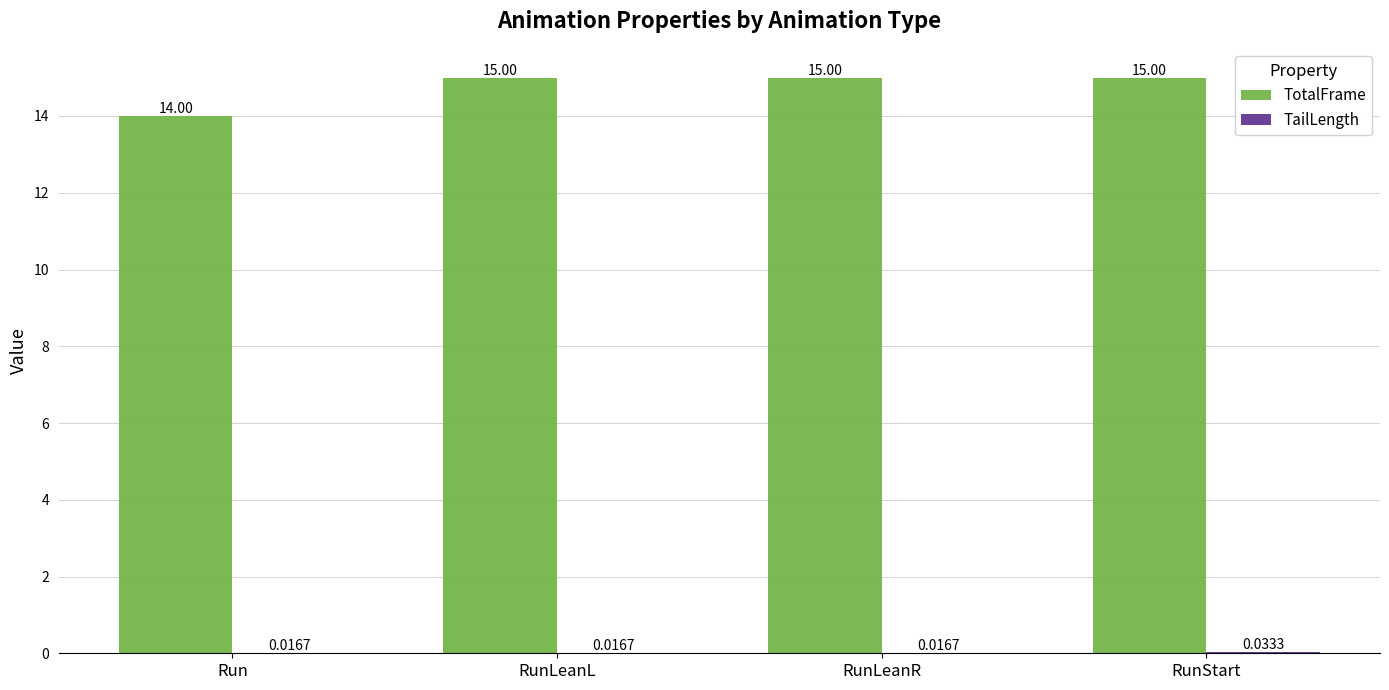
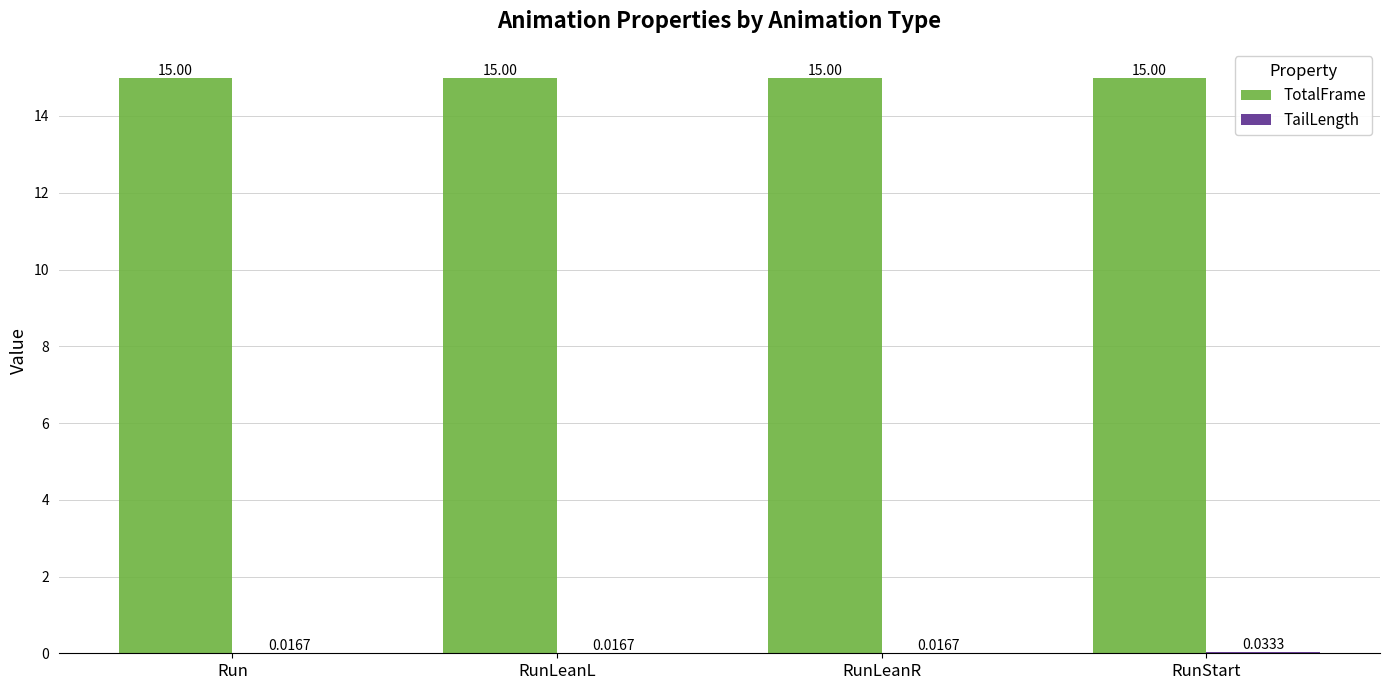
TotalFrame, Run: 14.00 -> 15.00
